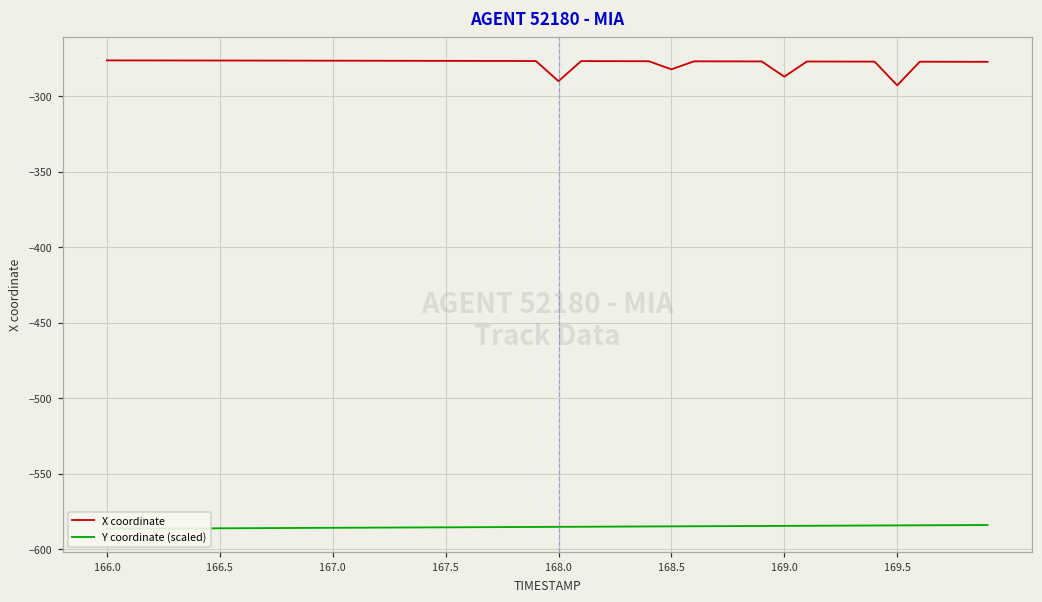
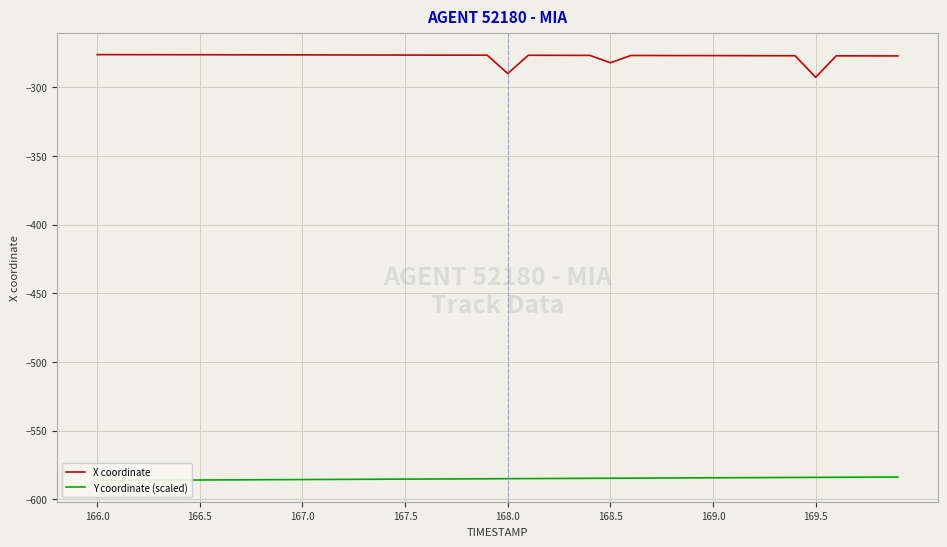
X coordinate, 169.0: -287 -> -277
